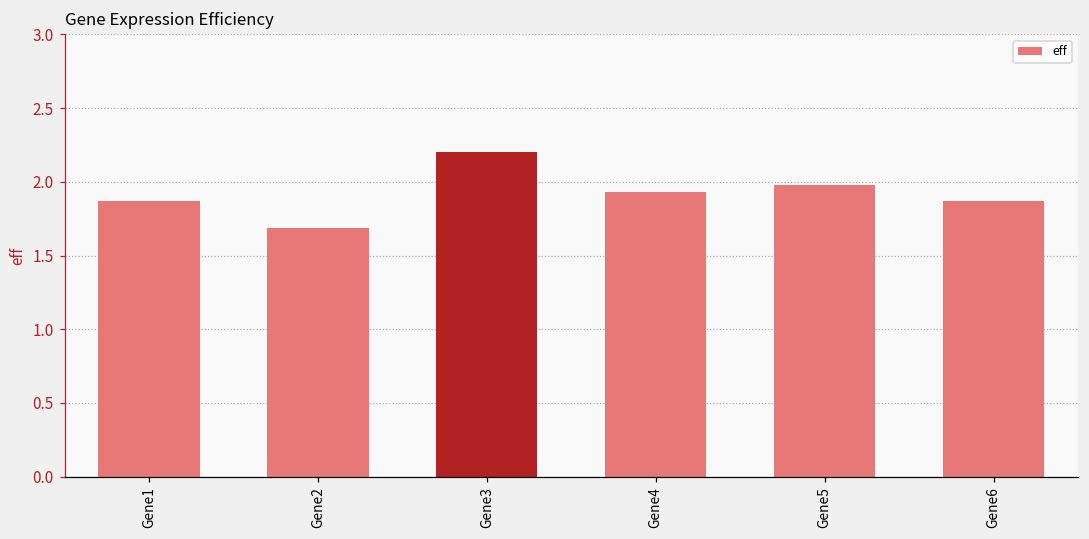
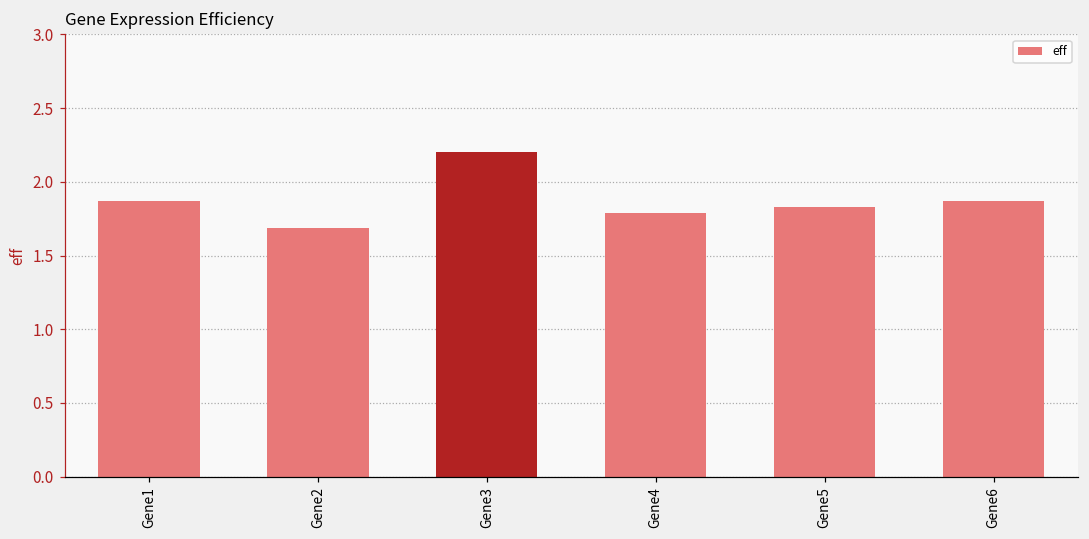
Gene4: 1.93 -> 1.79
Gene5: 1.98 -> 1.83
